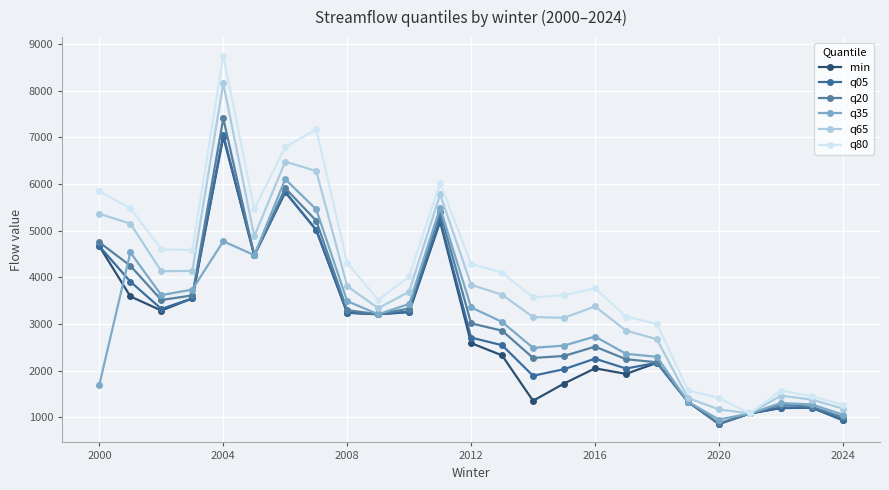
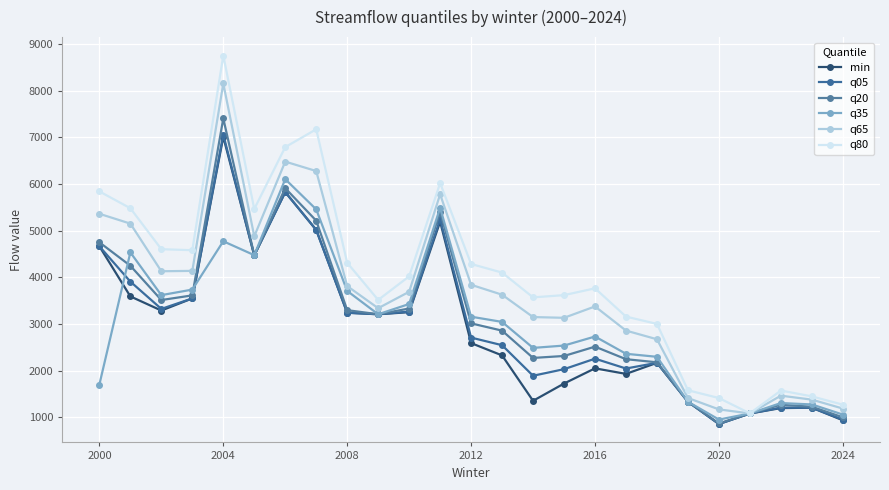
q35, 2008: 3500 -> 3700
q35, 2012: 3400 -> 3200
